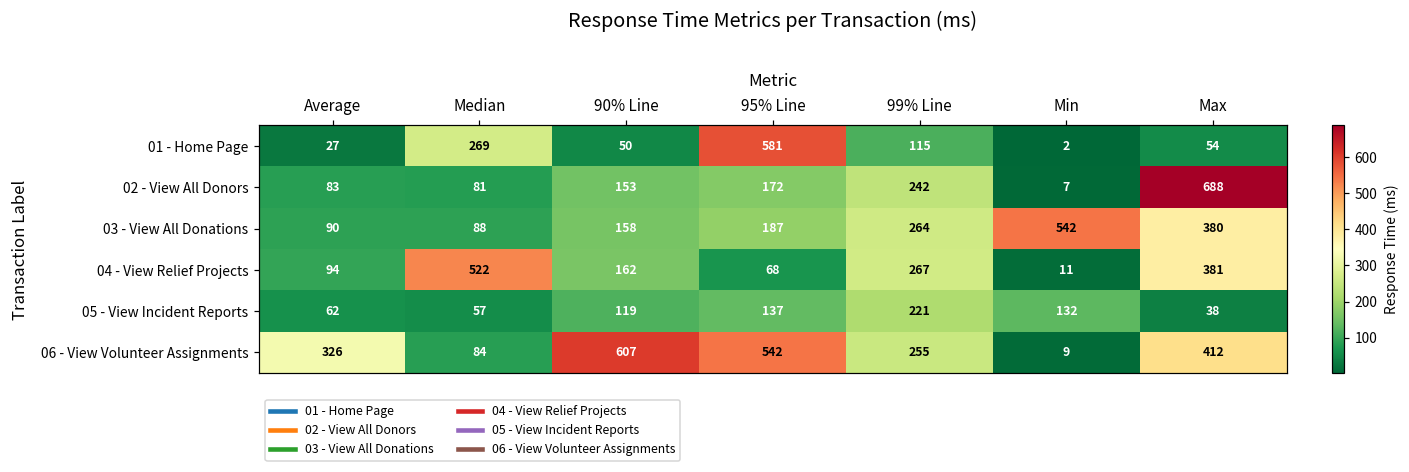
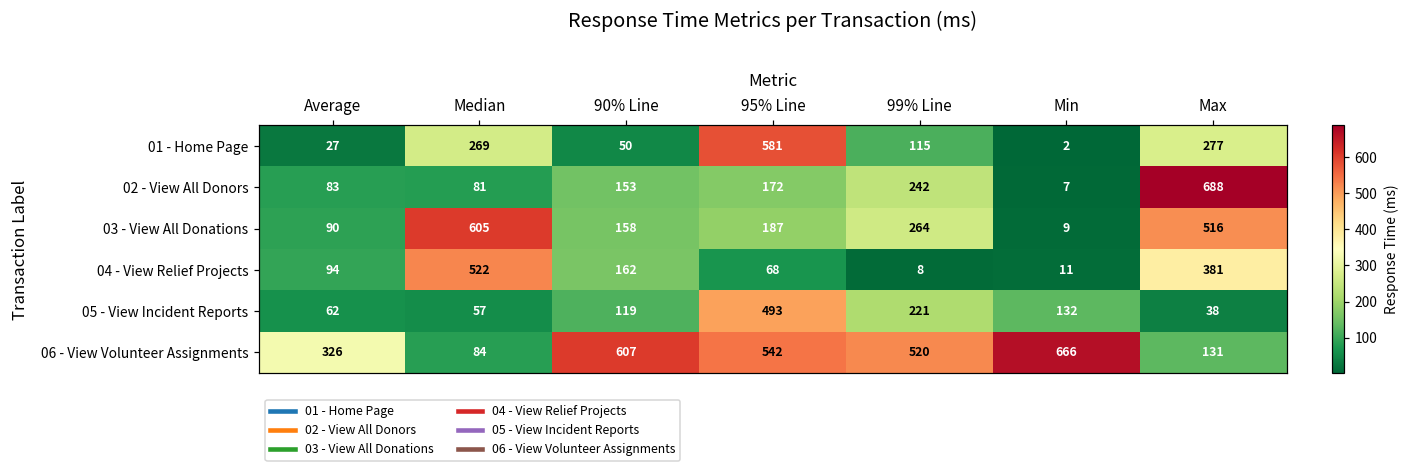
01 - Home Page, Max: 54 -> 277
03 - View All Donations, Median: 88 -> 605
03 - View All Donations, Min: 542 -> 9
03 - View All Donations, Max: 380 -> 516
04 - View Relief Projects, 99% Line: 267 -> 8
05 - View Incident Reports, 95% Line: 137 -> 493
06 - View Volunteer Assignments, 99% Line: 255 -> 520
06 - View Volunteer Assignments, Min: 9 -> 666
06 - View Volunteer Assignments, Max: 412 -> 131
